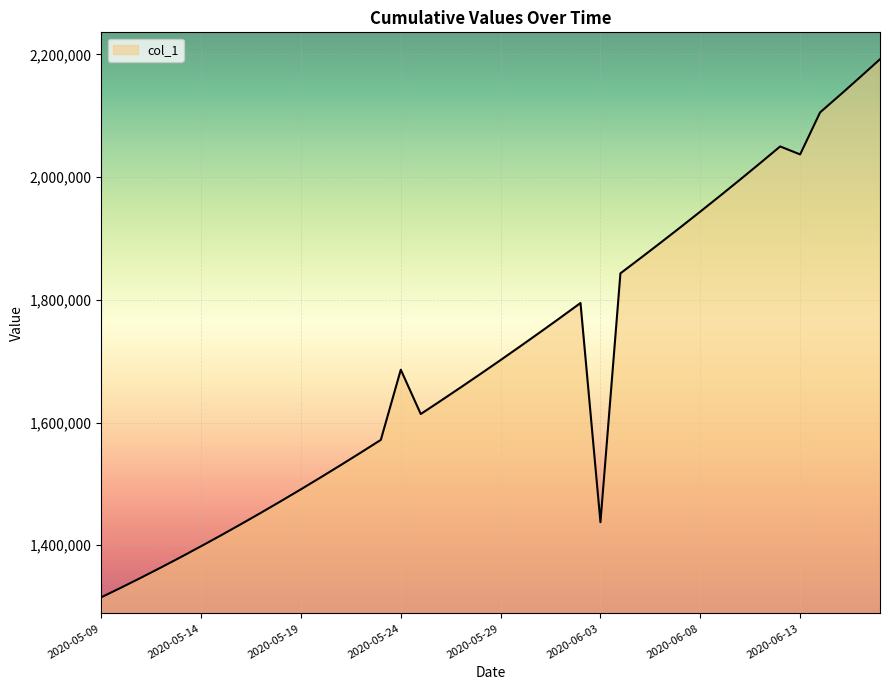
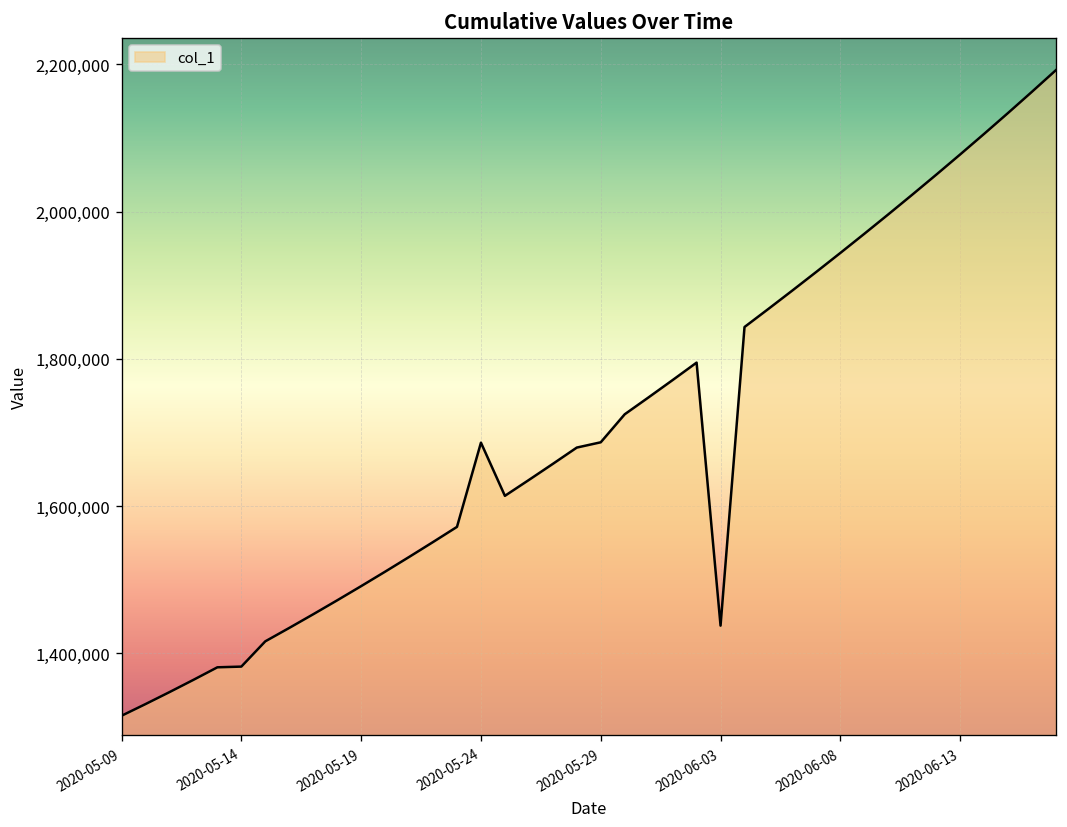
2020-05-14: 1,400,000 -> 1,380,000
2020-05-29: 1,700,000 -> 1,690,000
2020-06-13: 2,040,000 -> 2,080,000
